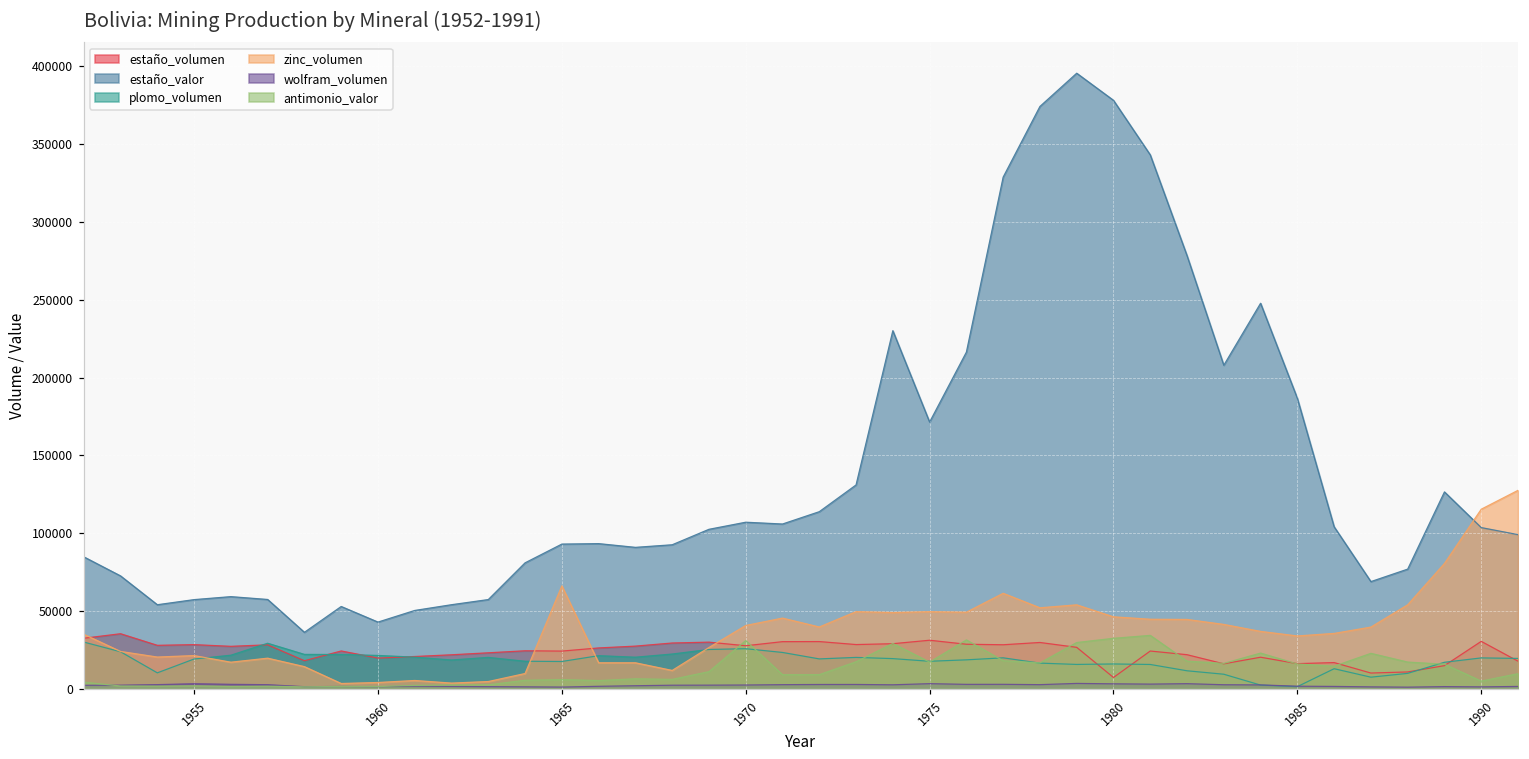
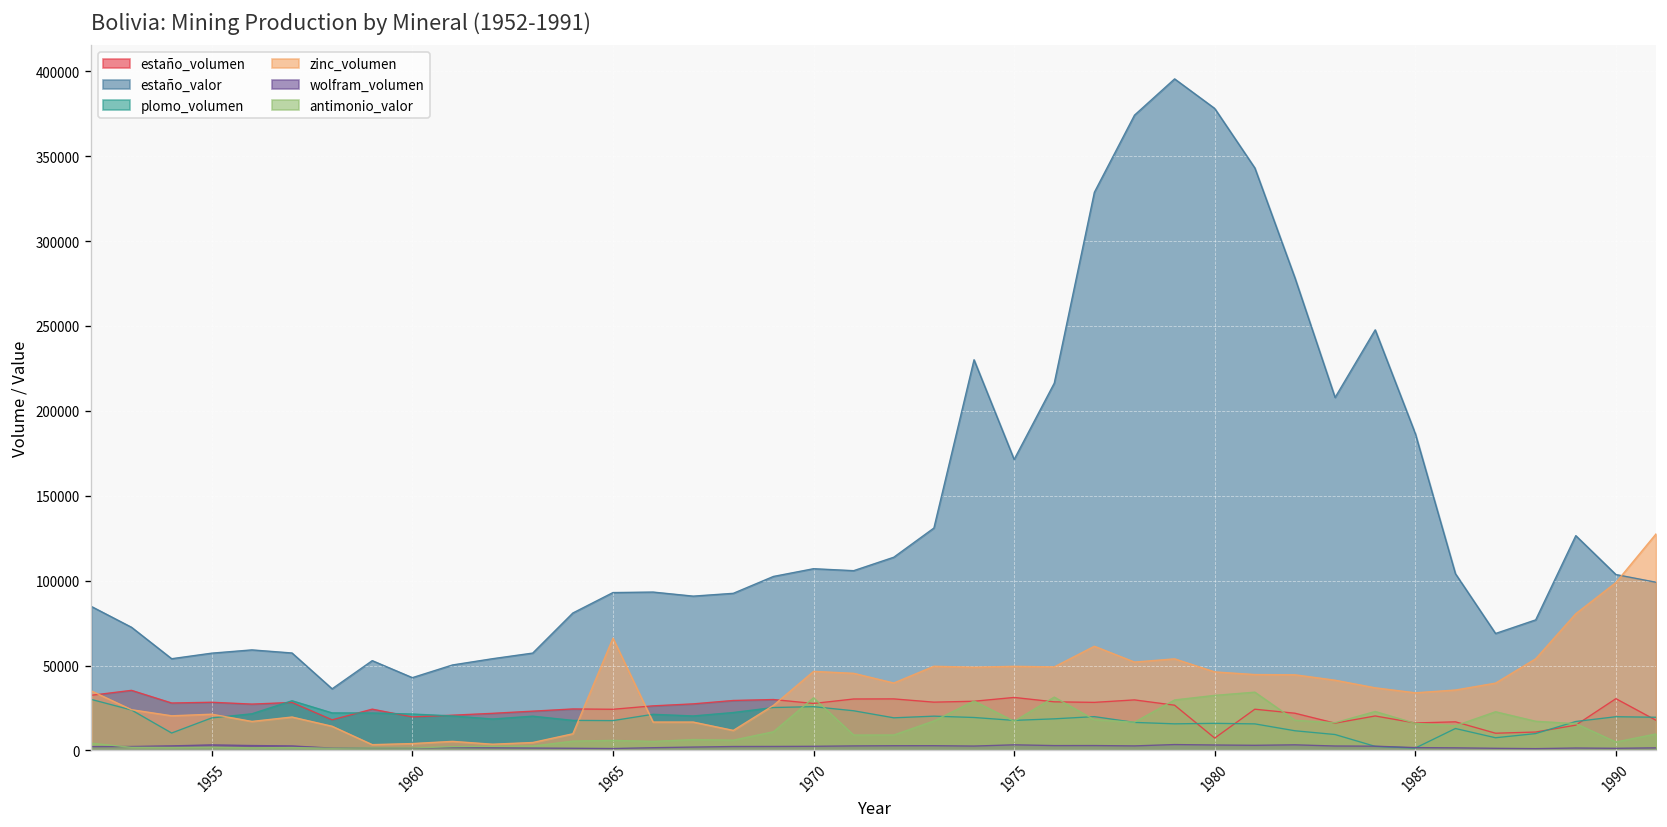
zinc_volumen, 1970: 41000 -> 47000
zinc_volumen, 1990: 115000 -> 99000
